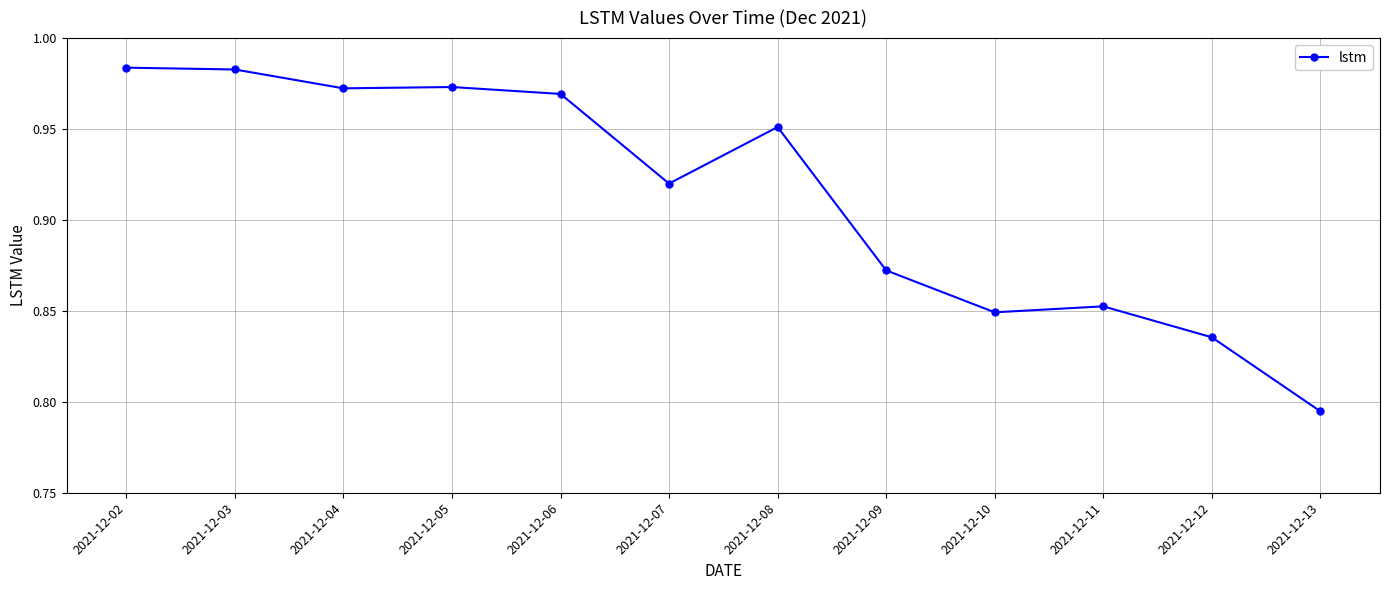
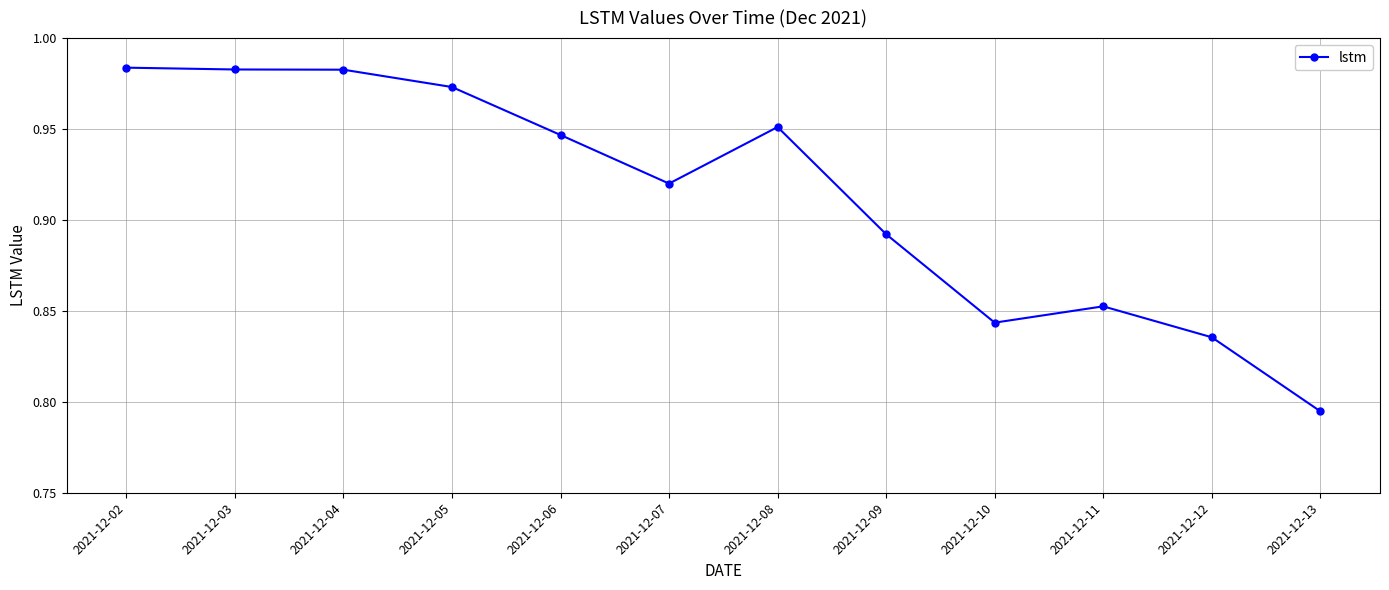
2021-12-04: 0.972 -> 0.983
2021-12-06: 0.969 -> 0.947
2021-12-09: 0.872 -> 0.892
2021-12-10: 0.849 -> 0.844
